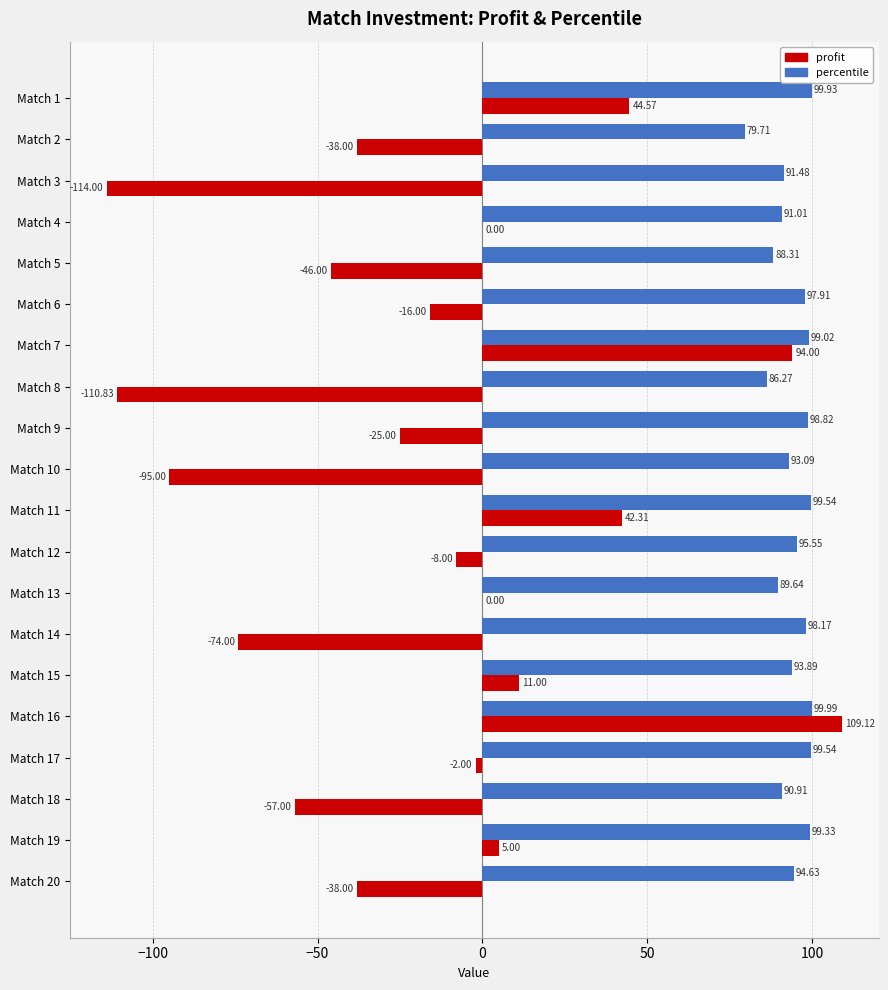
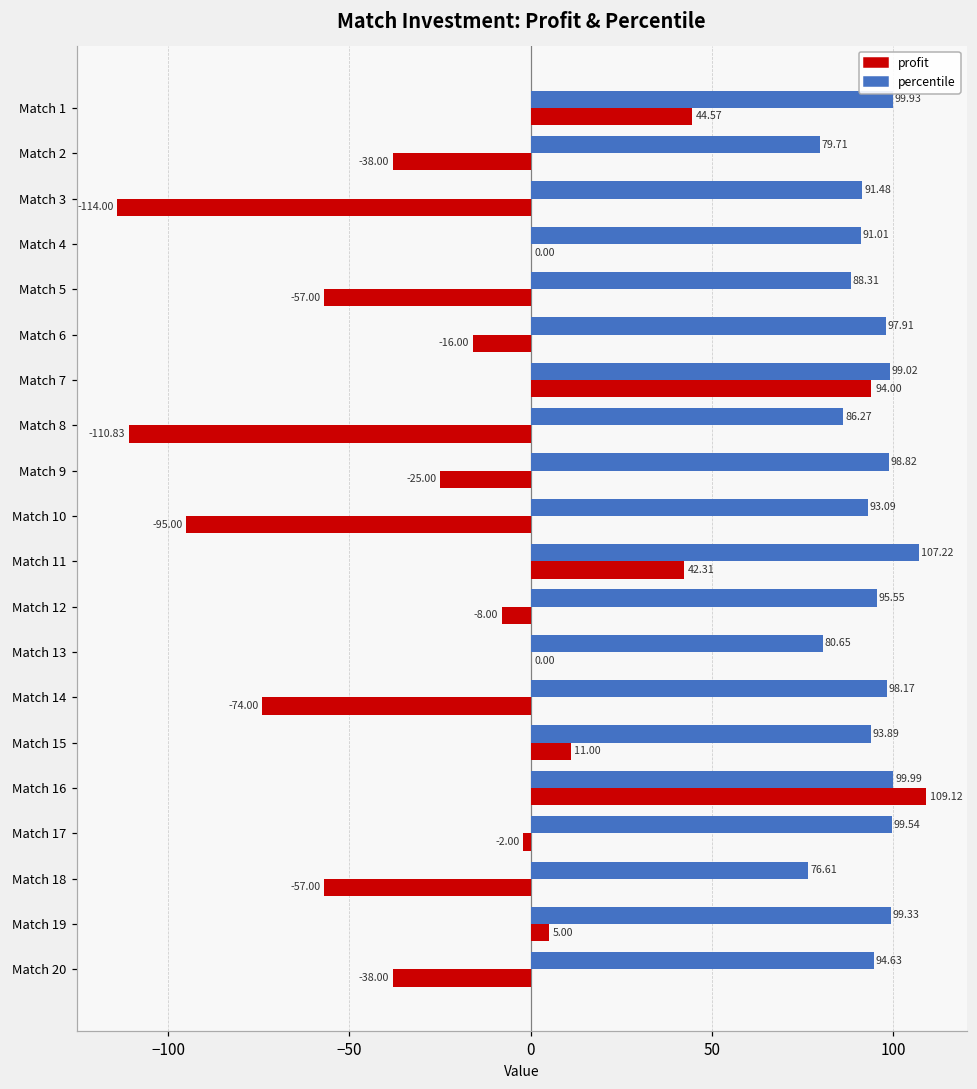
profit, Match 5: -46.00 -> -57.00
percentile, Match 11: 99.54 -> 107.22
percentile, Match 13: 89.64 -> 80.65
percentile, Match 18: 90.91 -> 76.61
